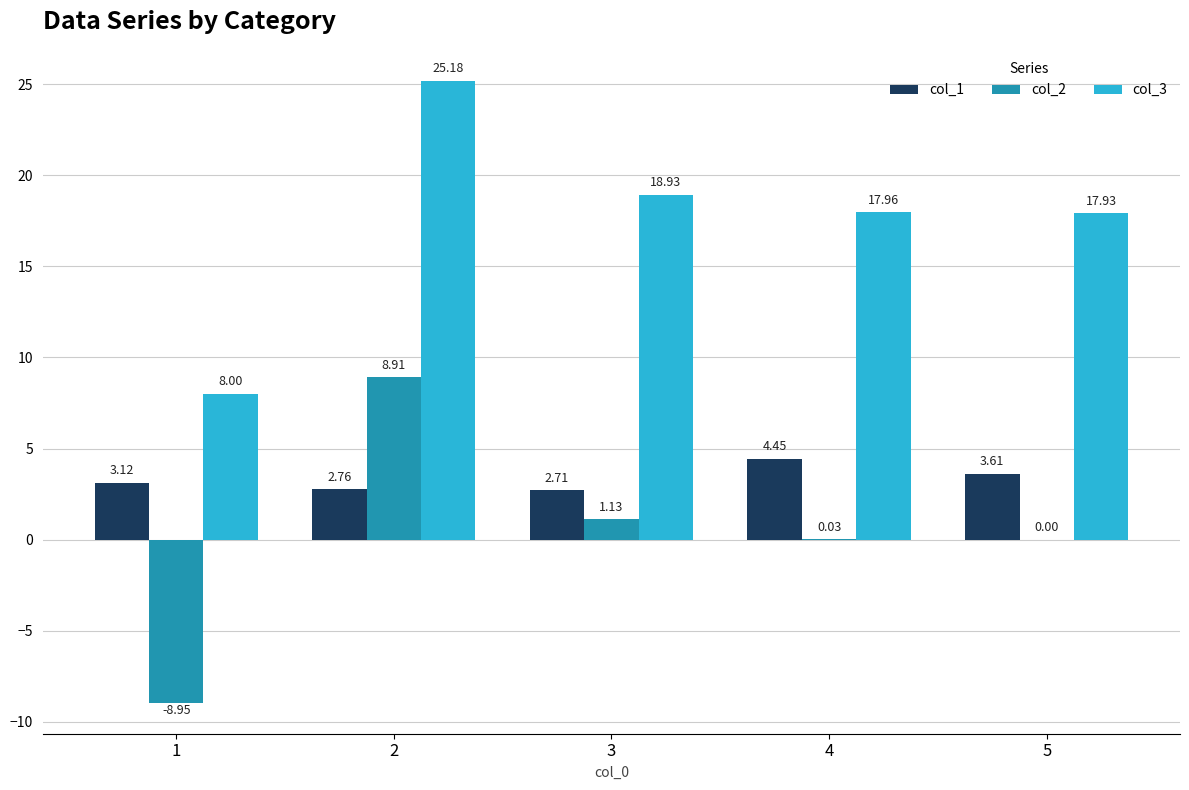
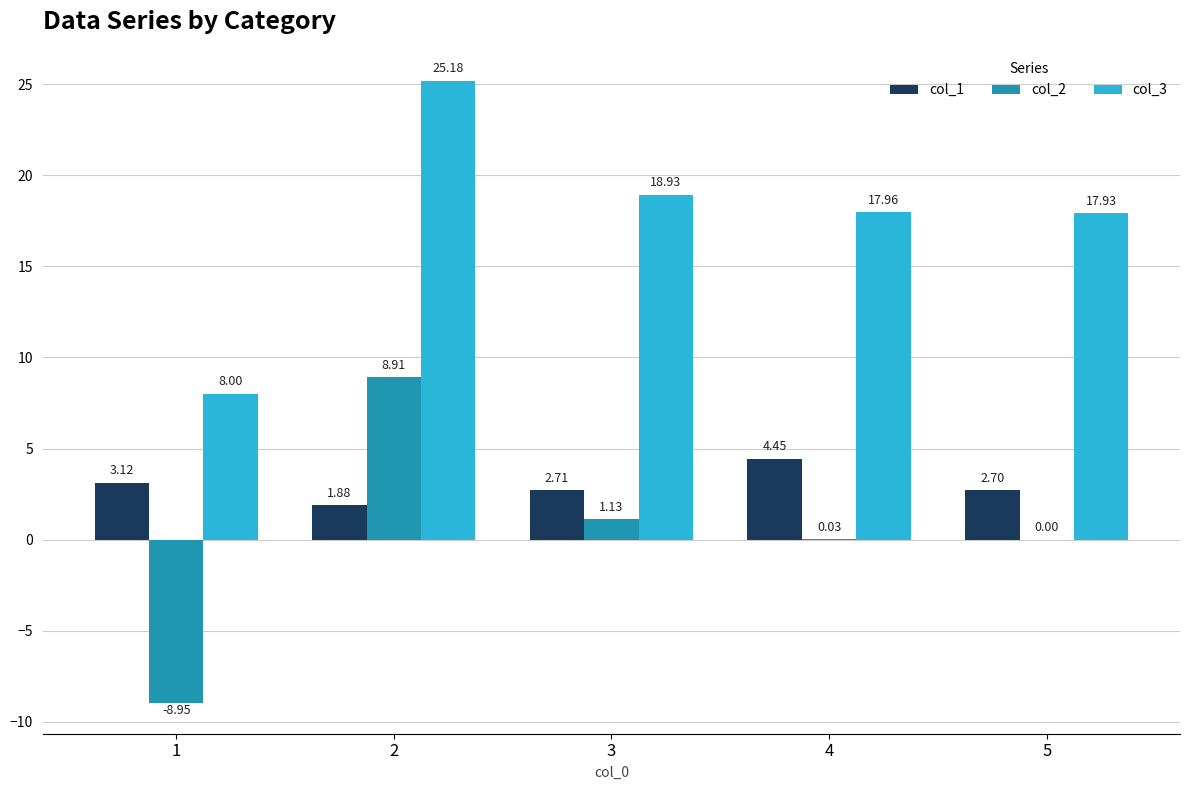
col_1, 2: 2.76 -> 1.88
col_1, 5: 3.61 -> 2.70
